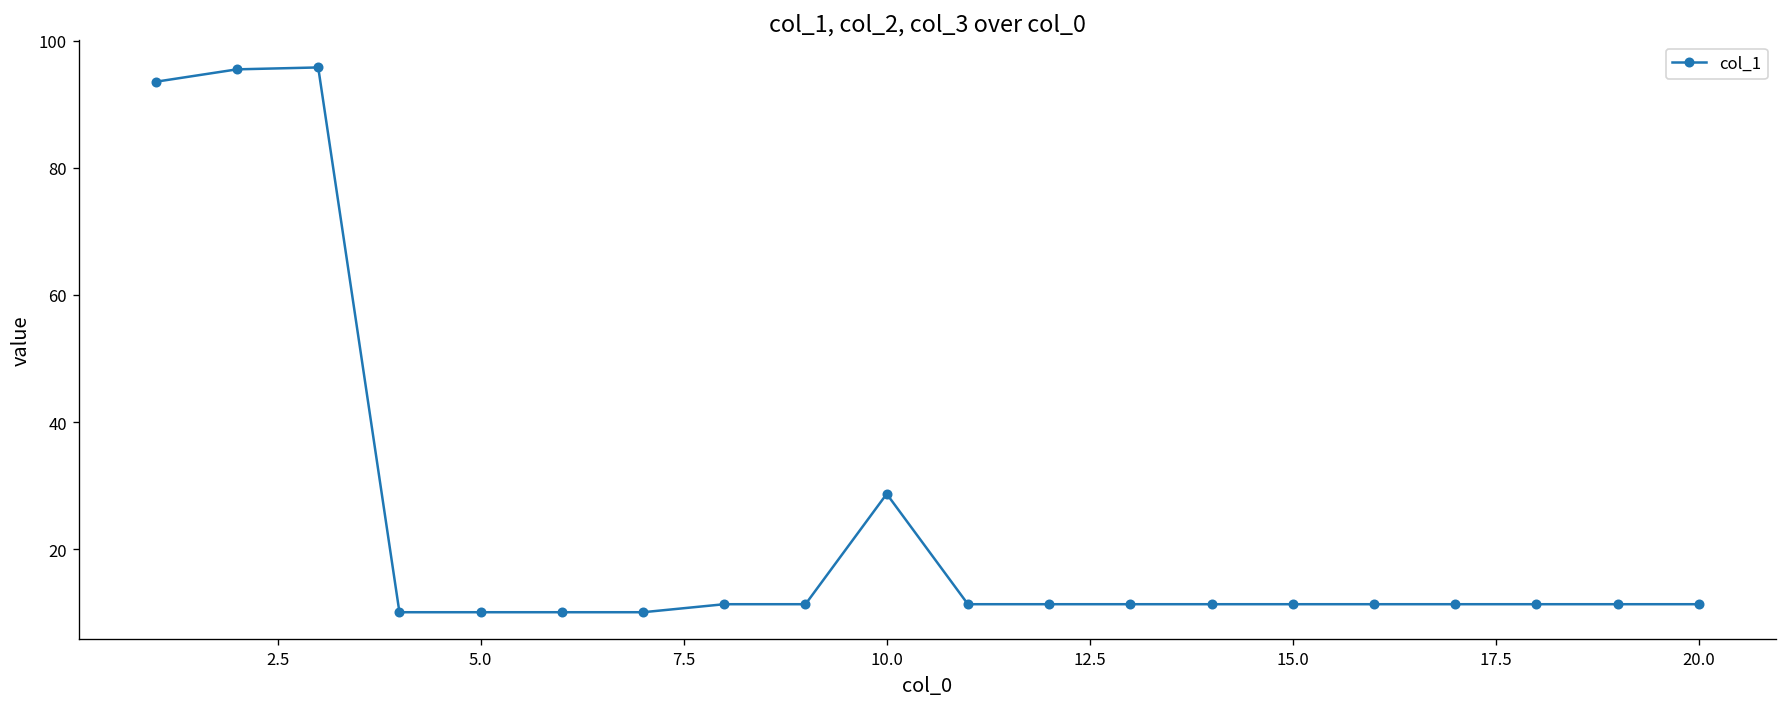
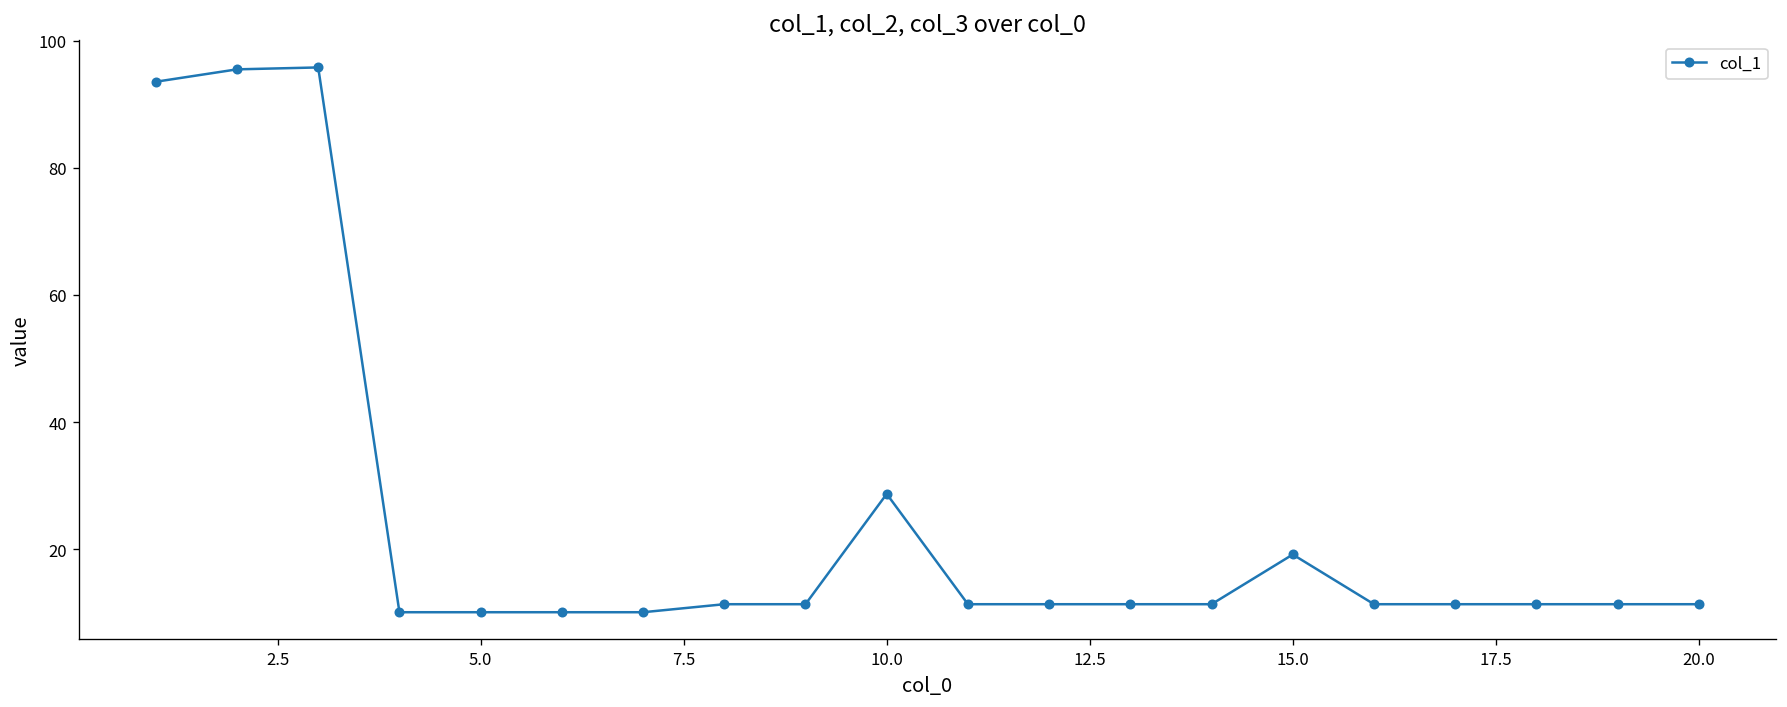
15.0: 11 -> 19
